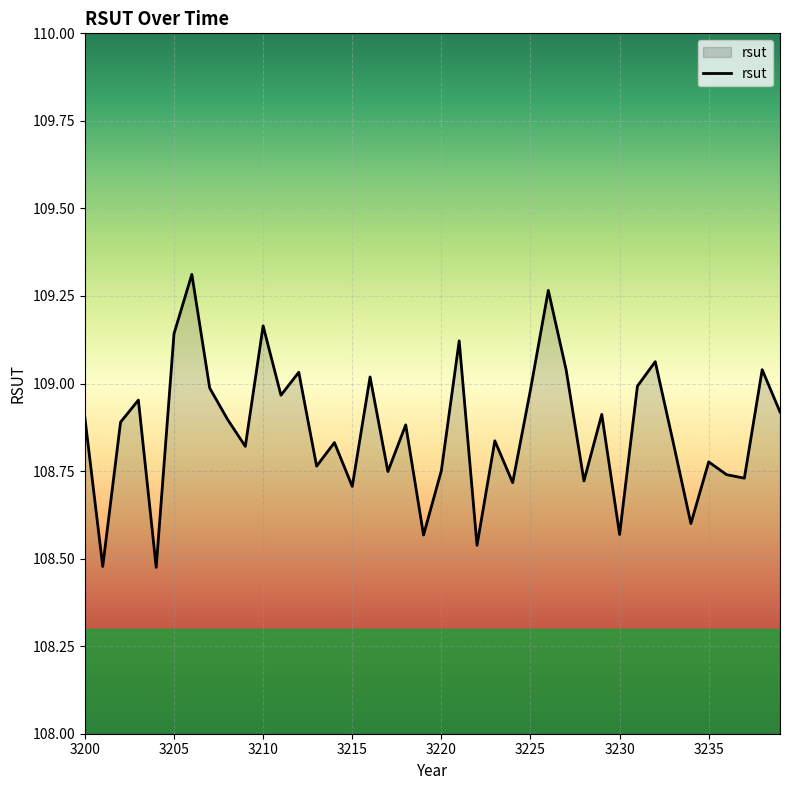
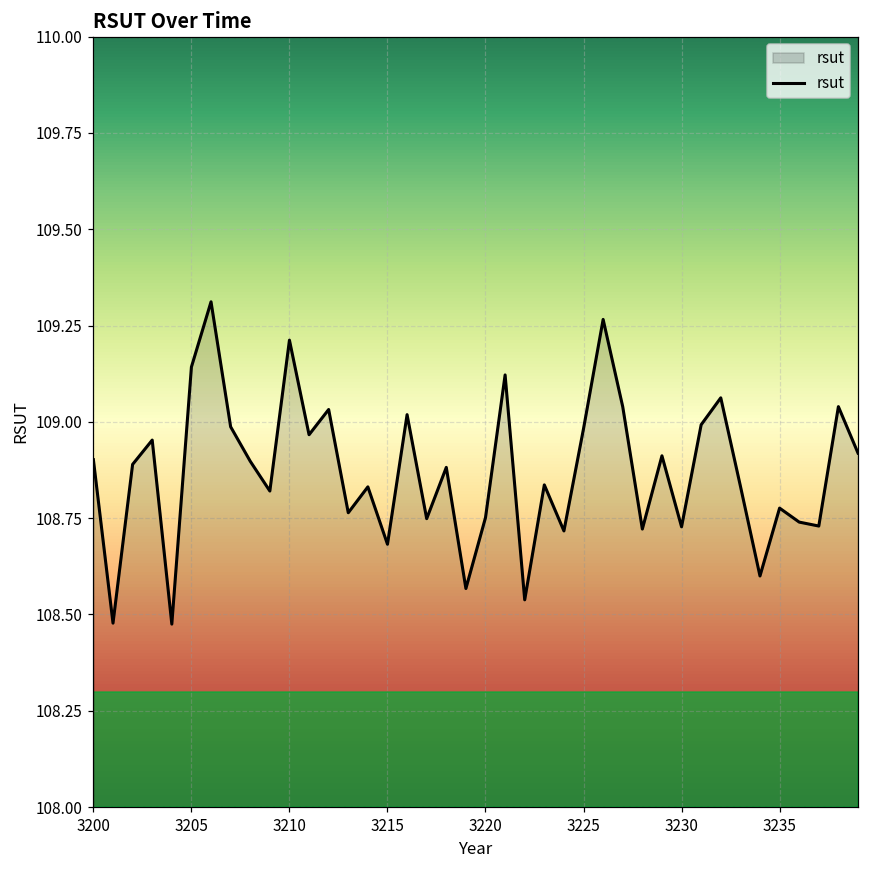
3210: 109.16 -> 109.21
3215: 108.71 -> 108.68
3230: 108.57 -> 108.73
